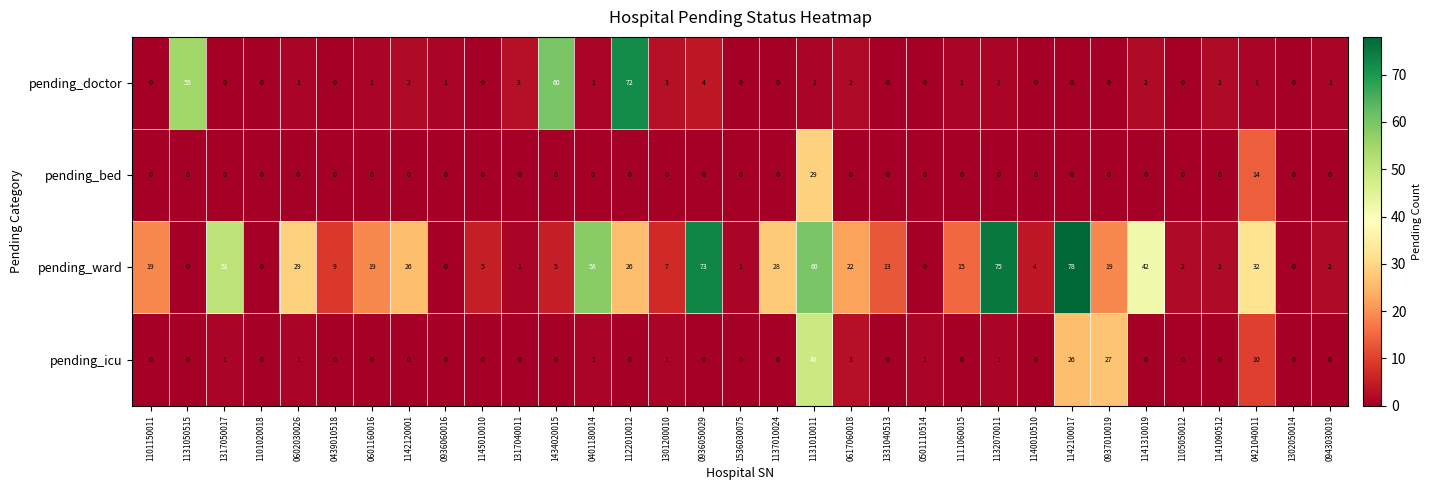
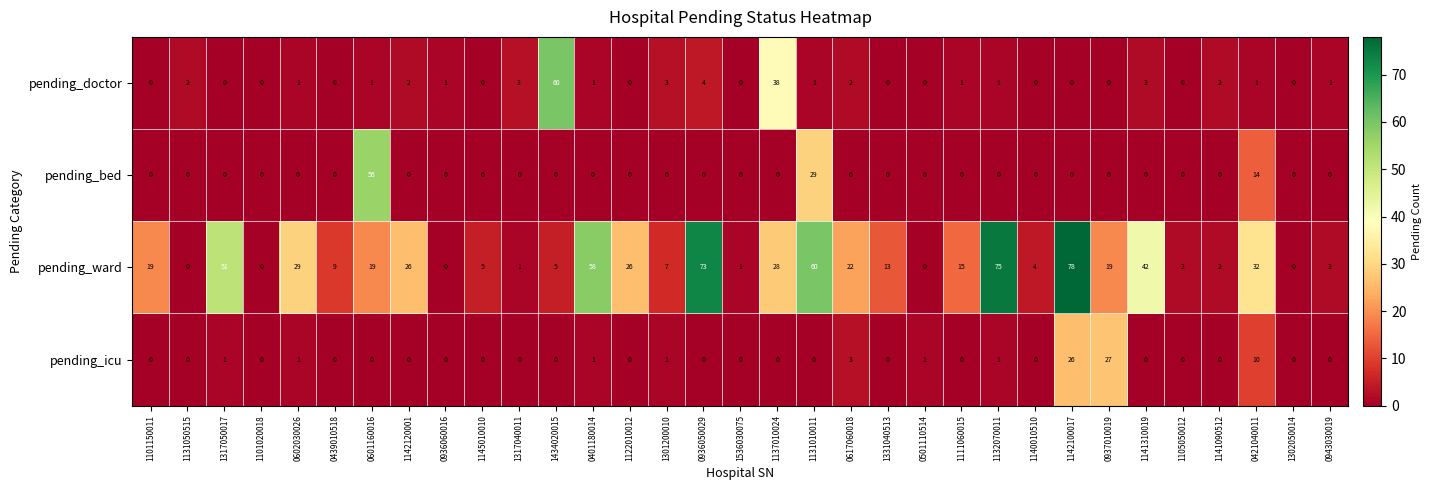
pending_doctor, 1131050515: 55 -> 2
pending_doctor, 1122010012: 72 -> 0
pending_doctor, 1137010024: 0 -> 38
pending_bed, 0601160016: 0 -> 56
pending_icu, 1131010011: 49 -> 0
